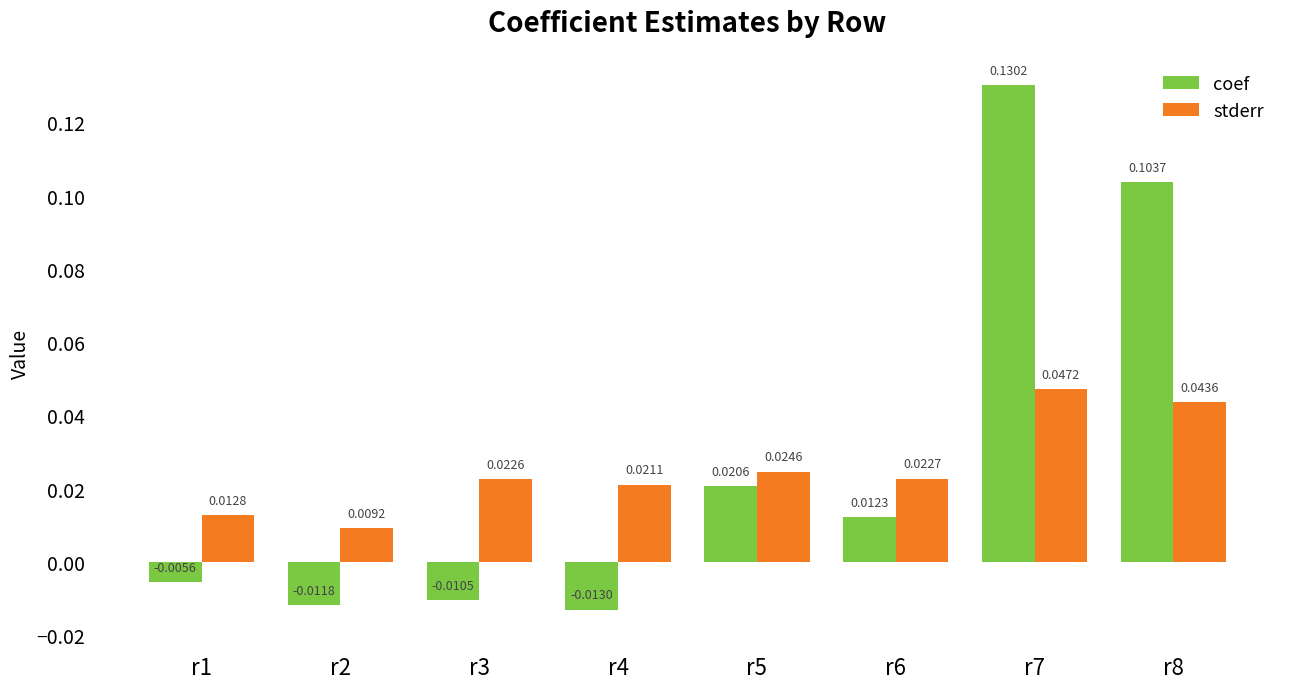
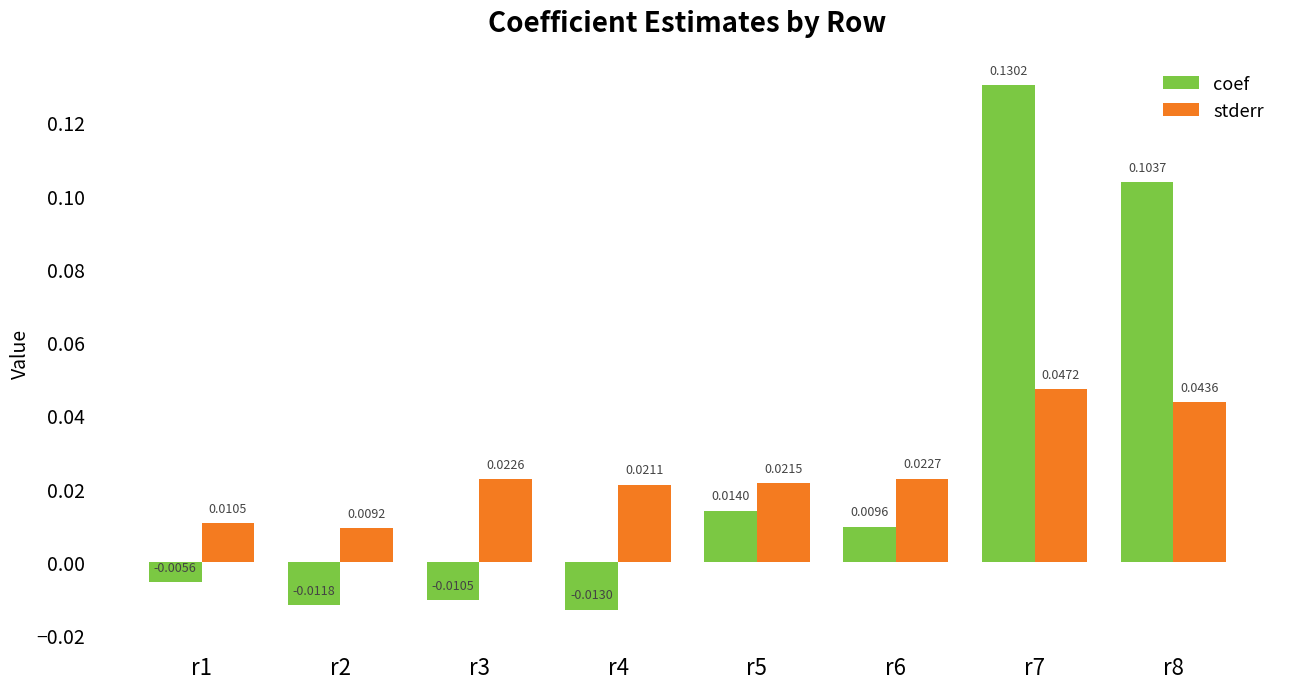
stderr, r1: 0.0128 -> 0.0105
coef, r5: 0.0206 -> 0.0140
stderr, r5: 0.0246 -> 0.0215
coef, r6: 0.0123 -> 0.0096
